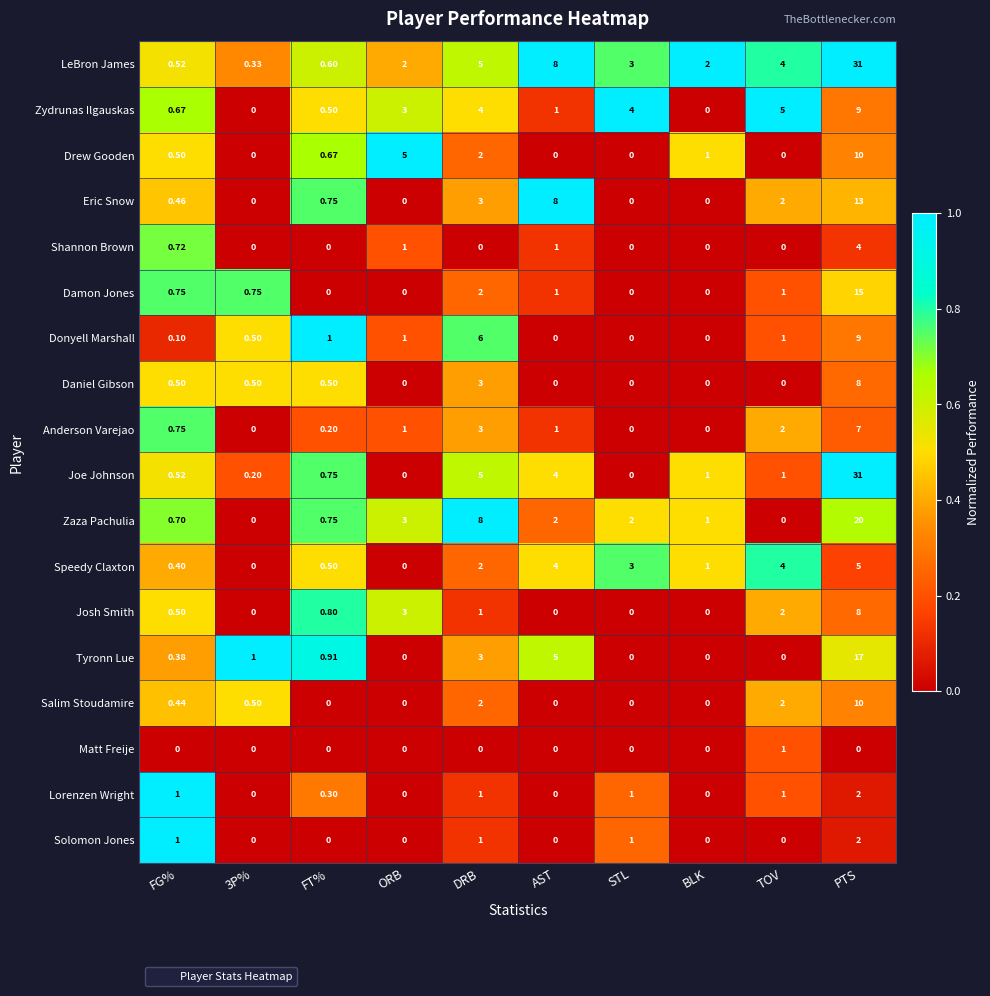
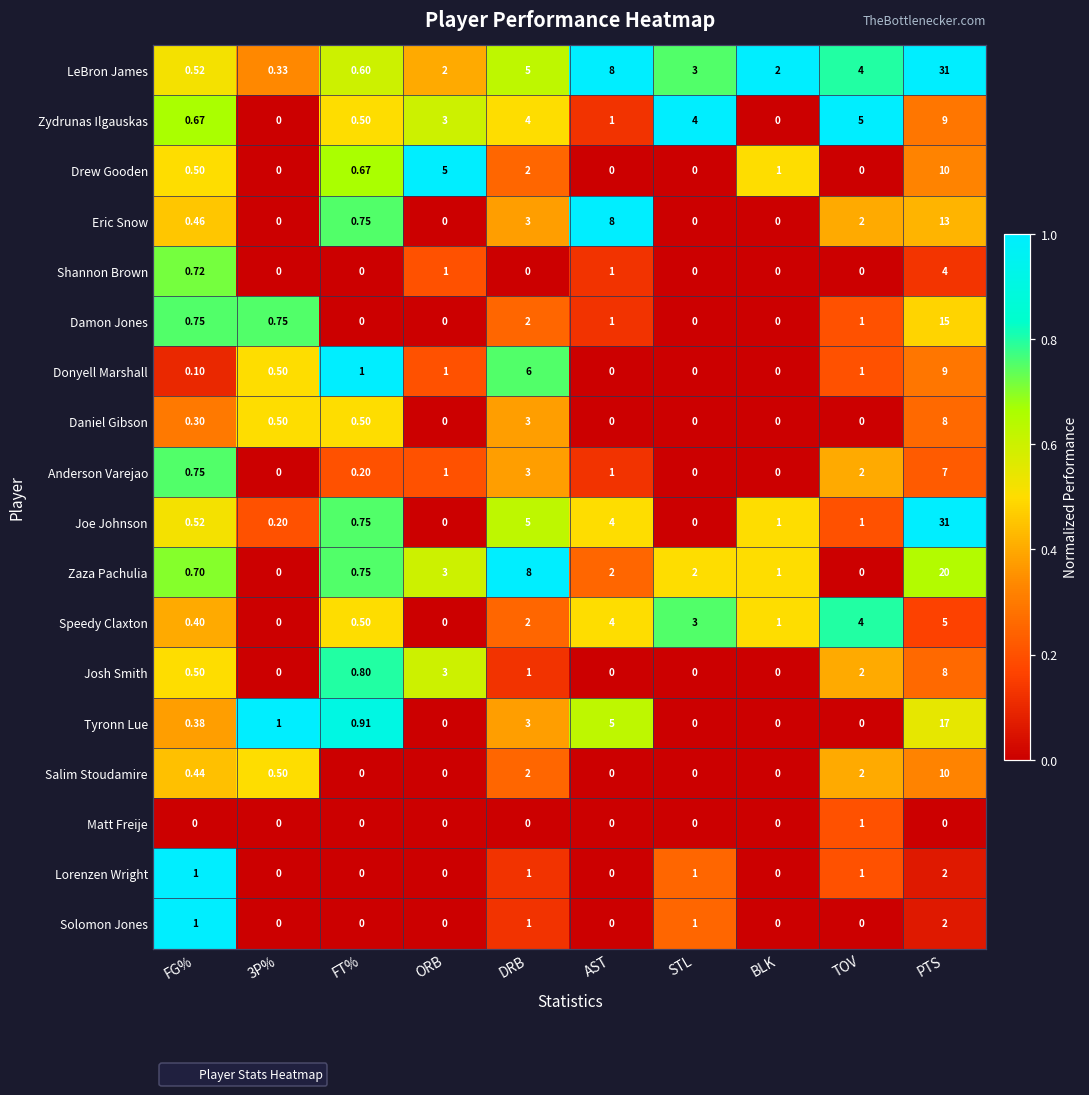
Daniel Gibson, FG%: 0.50 -> 0.30
Lorenzen Wright, FT%: 0.30 -> 0
